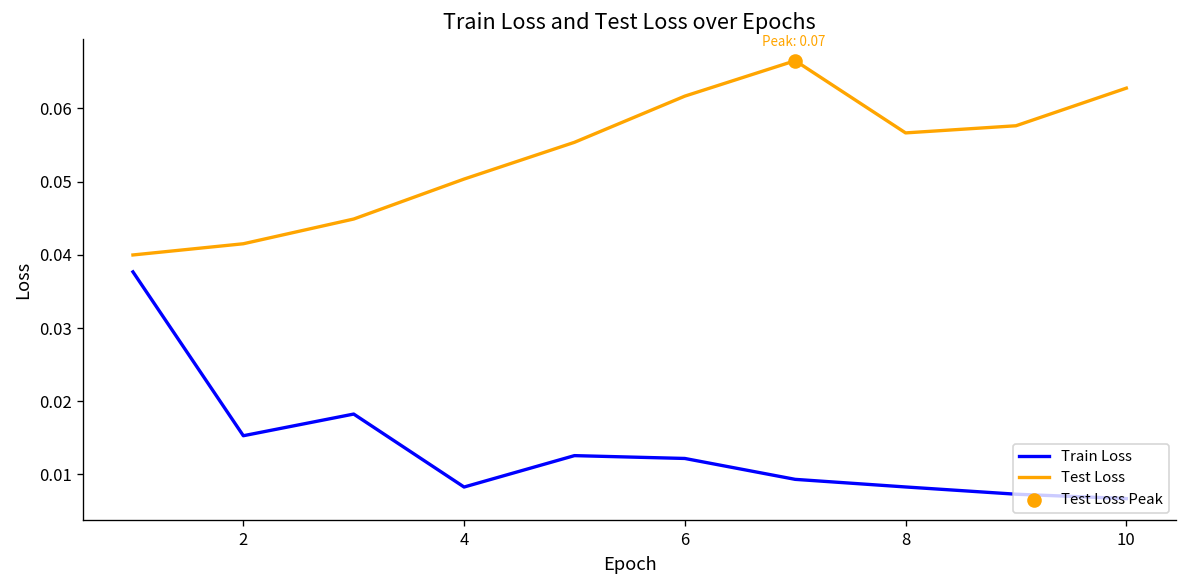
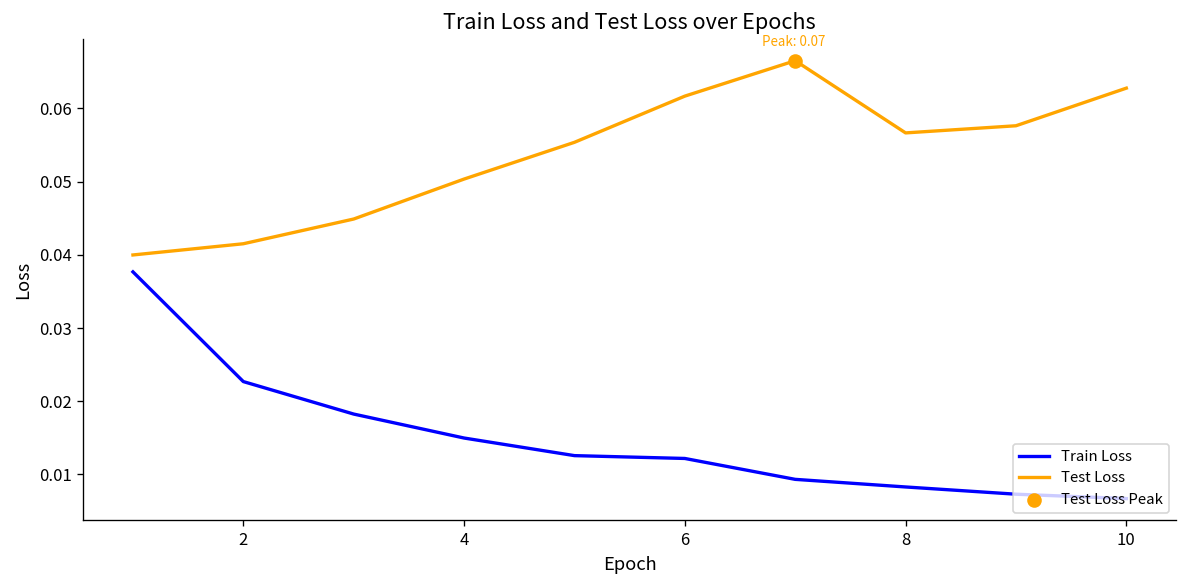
Train Loss, 2: 0.015 -> 0.023
Train Loss, 4: 0.008 -> 0.015
